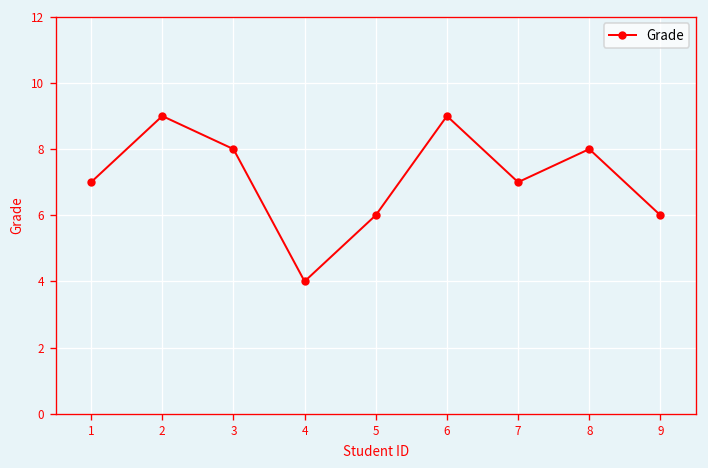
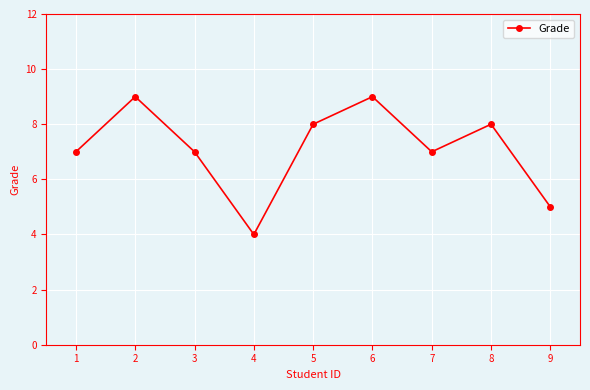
3: 8 -> 7
5: 6 -> 8
9: 6 -> 5
